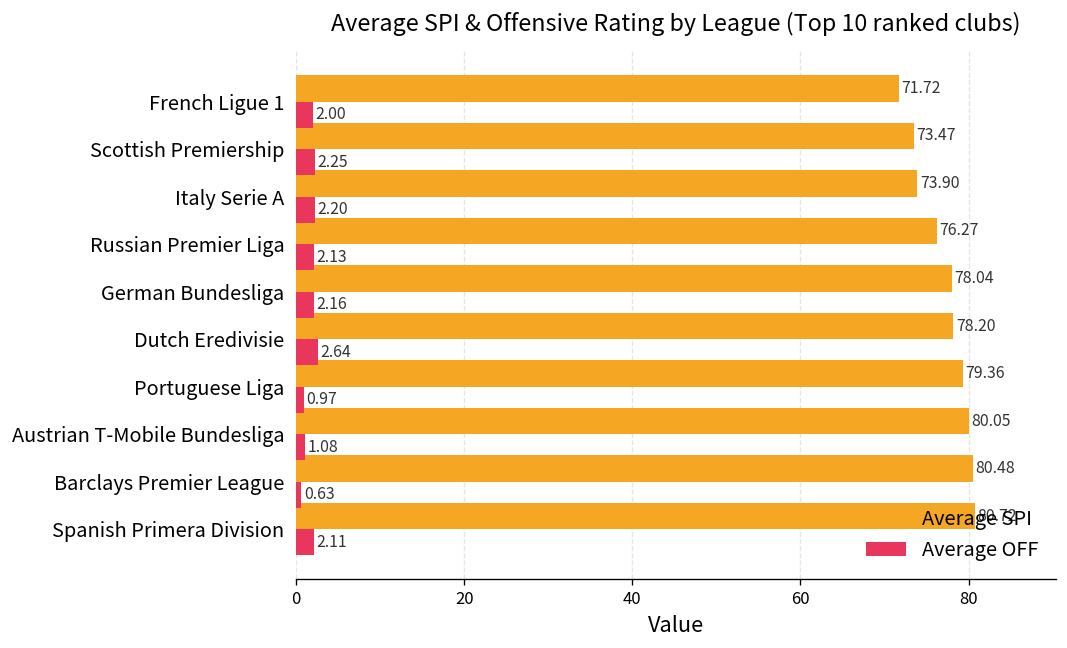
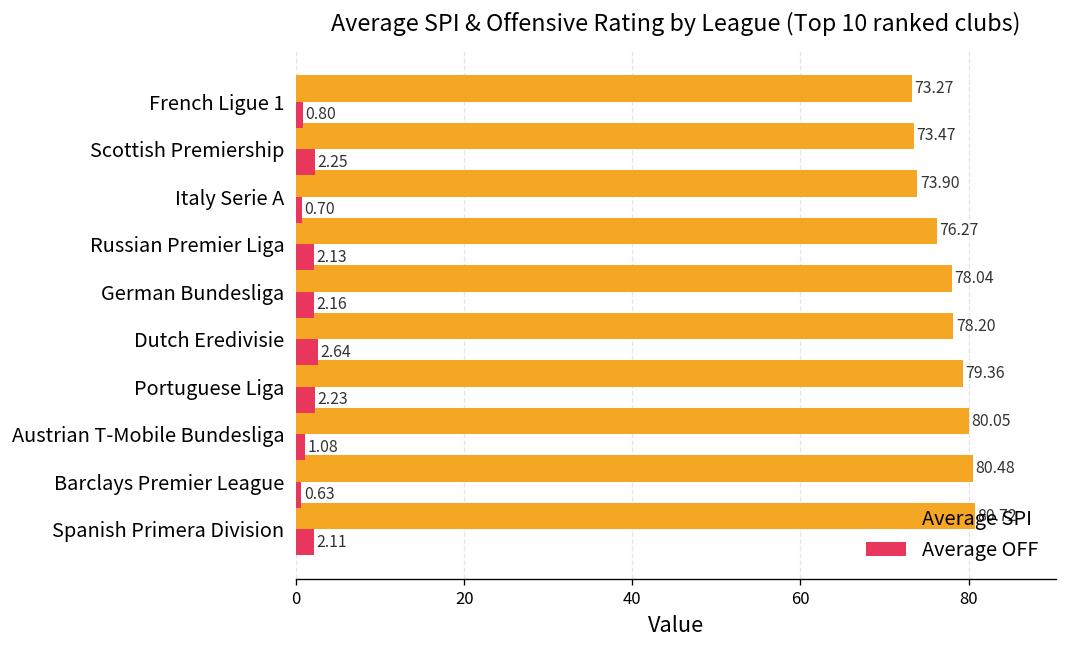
Average SPI, French Ligue 1: 71.72 -> 73.27
Average OFF, French Ligue 1: 2.00 -> 0.80
Average OFF, Italy Serie A: 2.20 -> 0.70
Average OFF, Portuguese Liga: 0.97 -> 2.23
